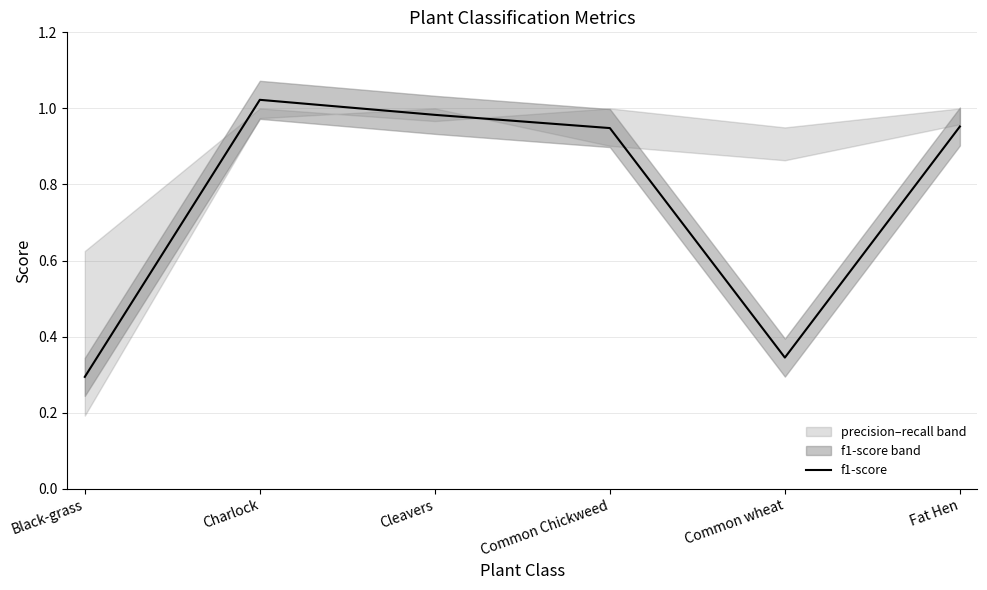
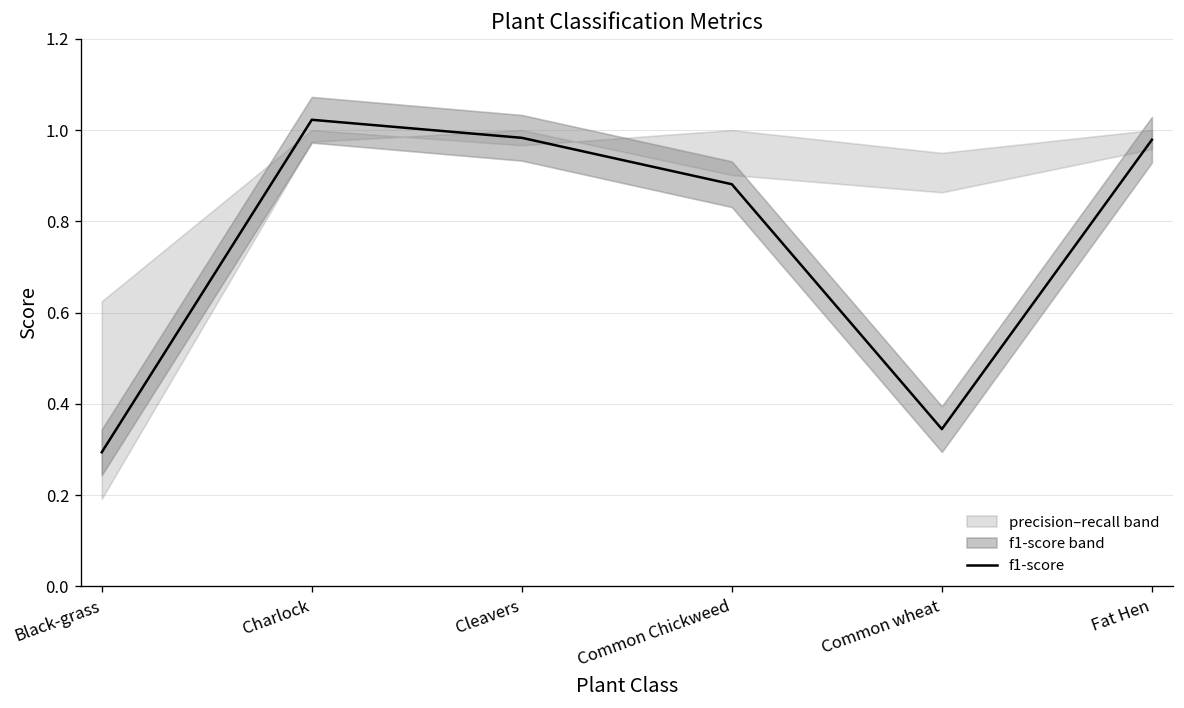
f1-score, Common Chickweed: 0.95 -> 0.88
f1-score, Fat Hen: 0.95 -> 0.98
